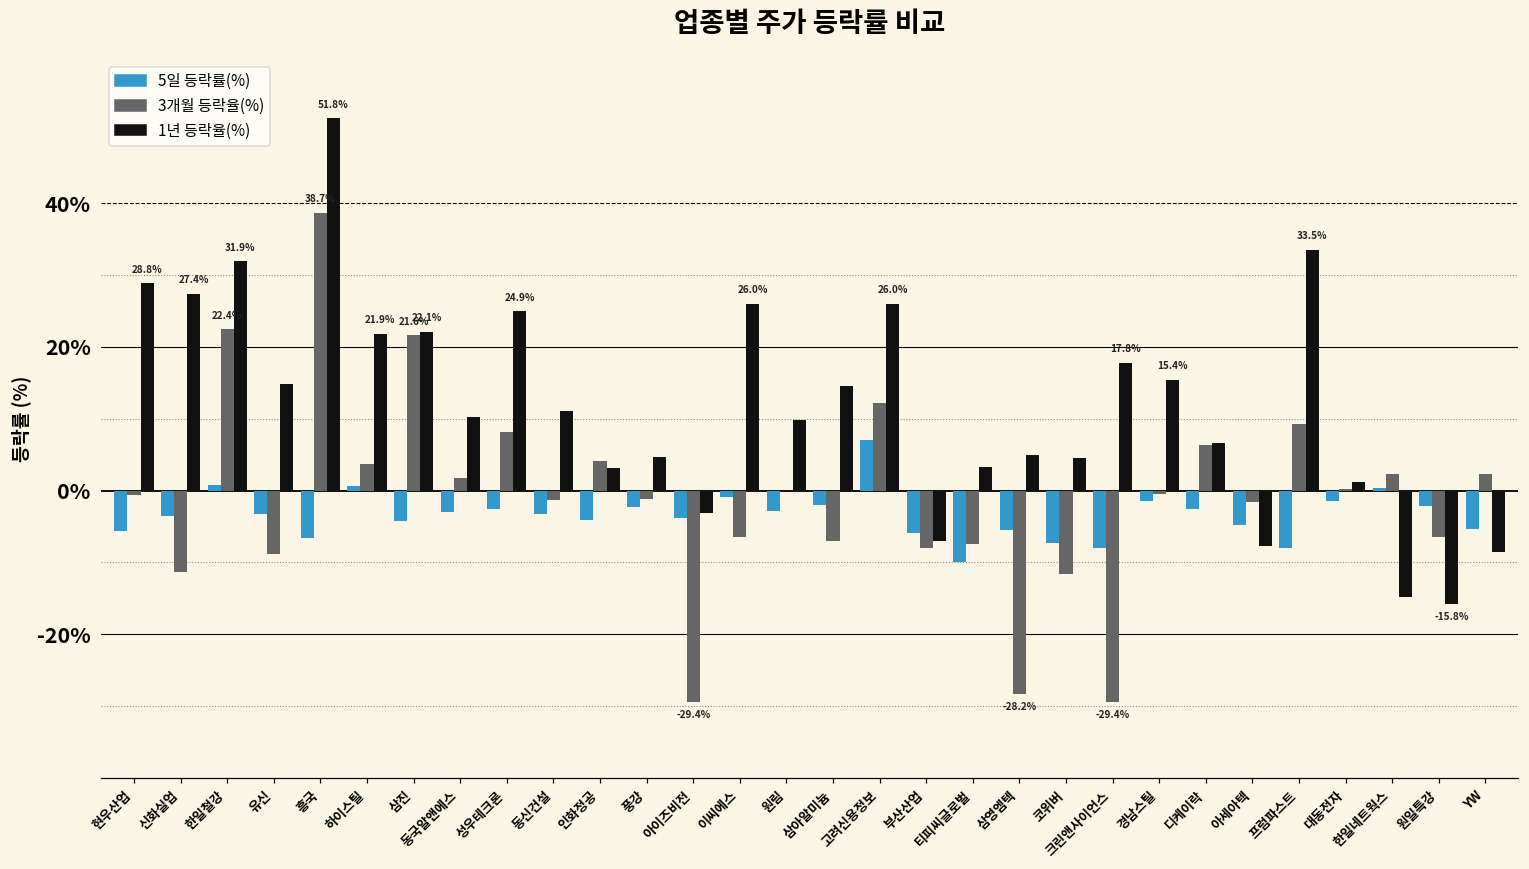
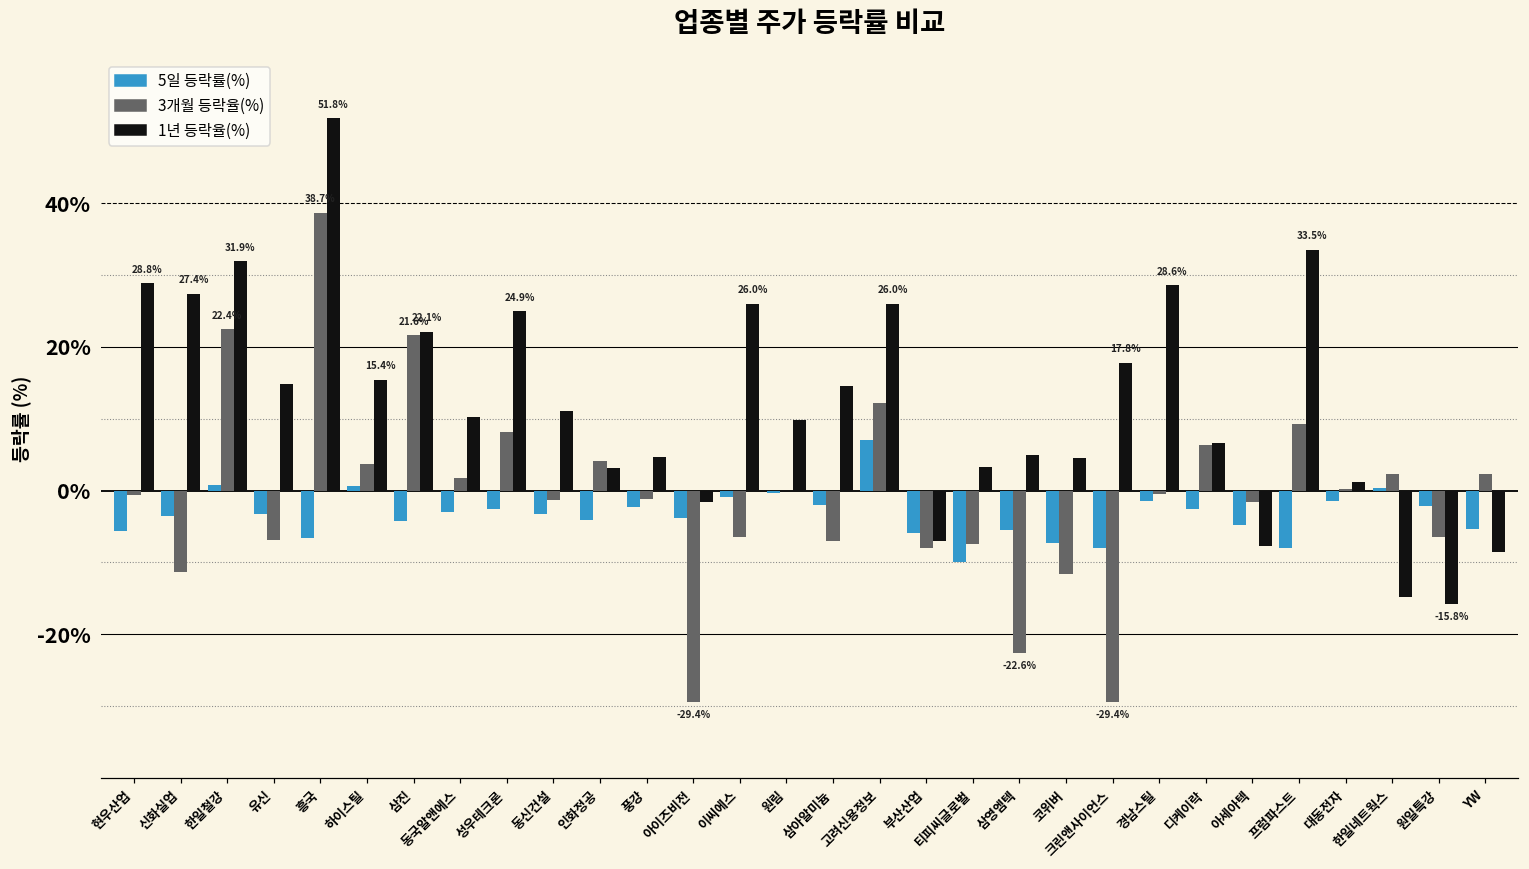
3개월 등락율(%), 유신: -9% -> -7%
1년 등락율(%), 하이스틸: 21.9% -> 15.4%
1년 등락율(%), 아이즈비전: -3% -> -2%
5일 등락률(%), 원림: -3% -> 0%
3개월 등락율(%), 삼영엠텍: -28.2% -> -22.6%
1년 등락율(%), 경남스틸: 15.4% -> 28.6%
